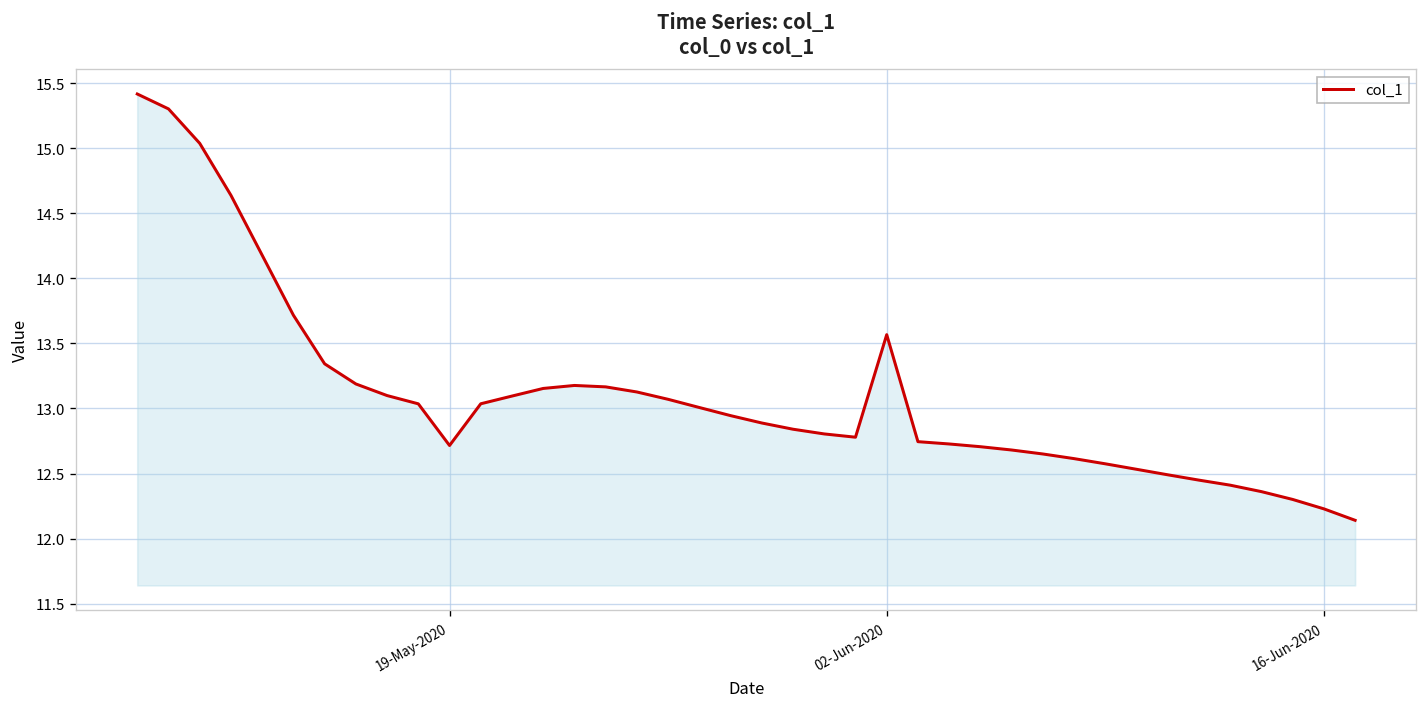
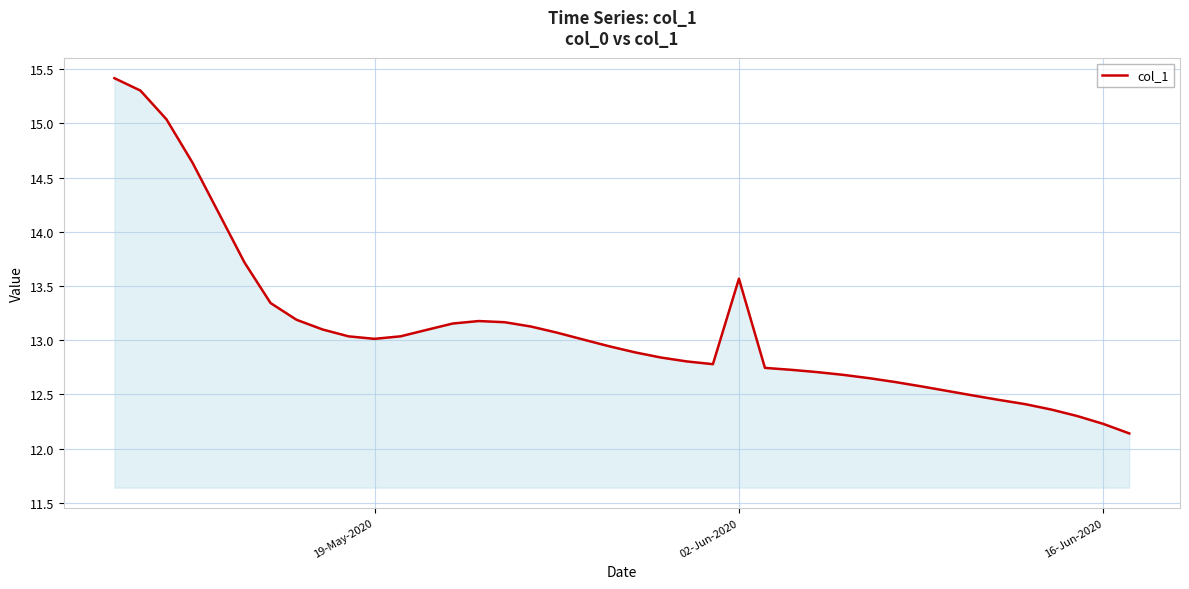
19-May-2020: 12.72 -> 13.01
